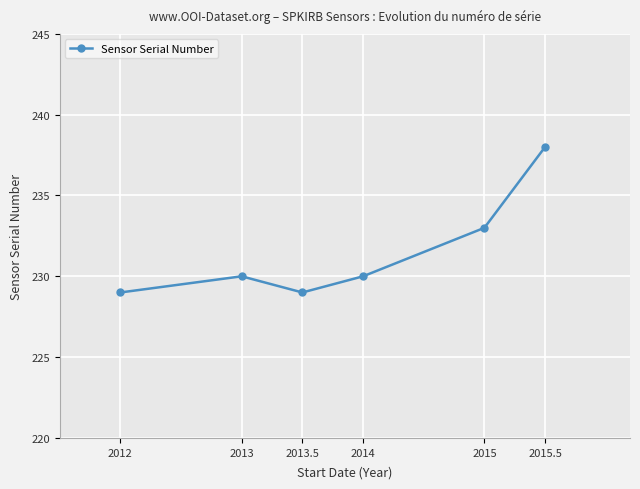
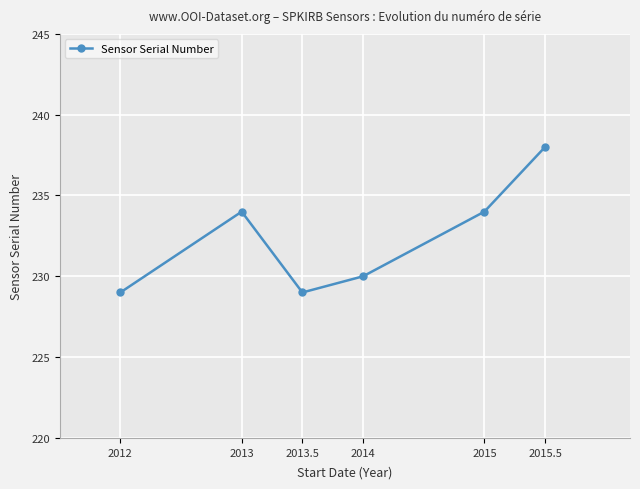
2013: 230 -> 234
2015: 233 -> 234
